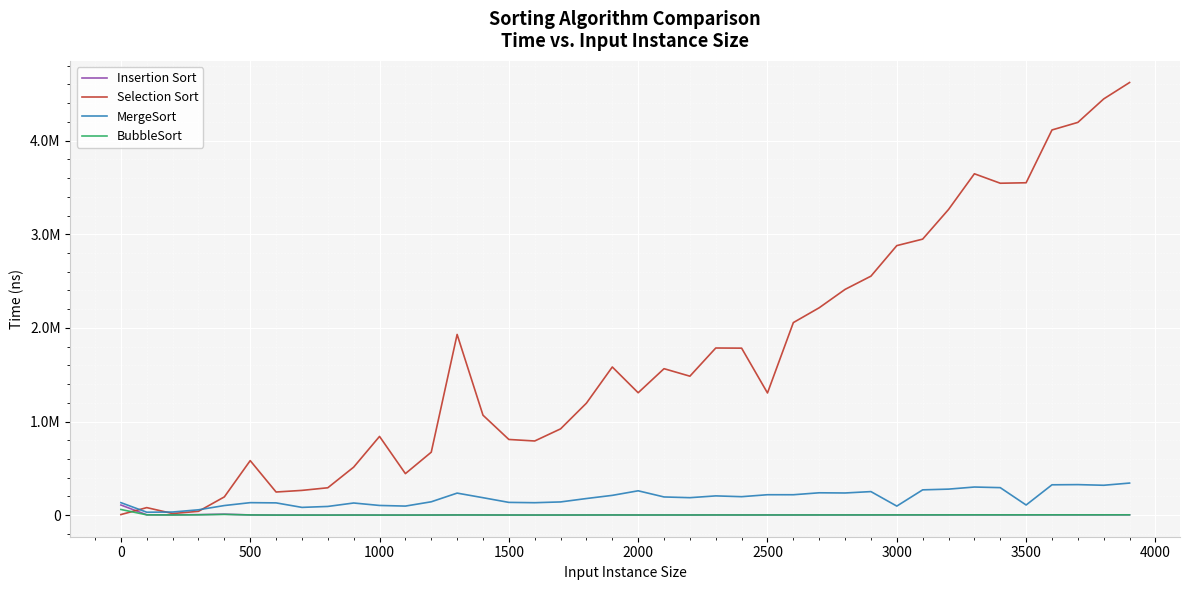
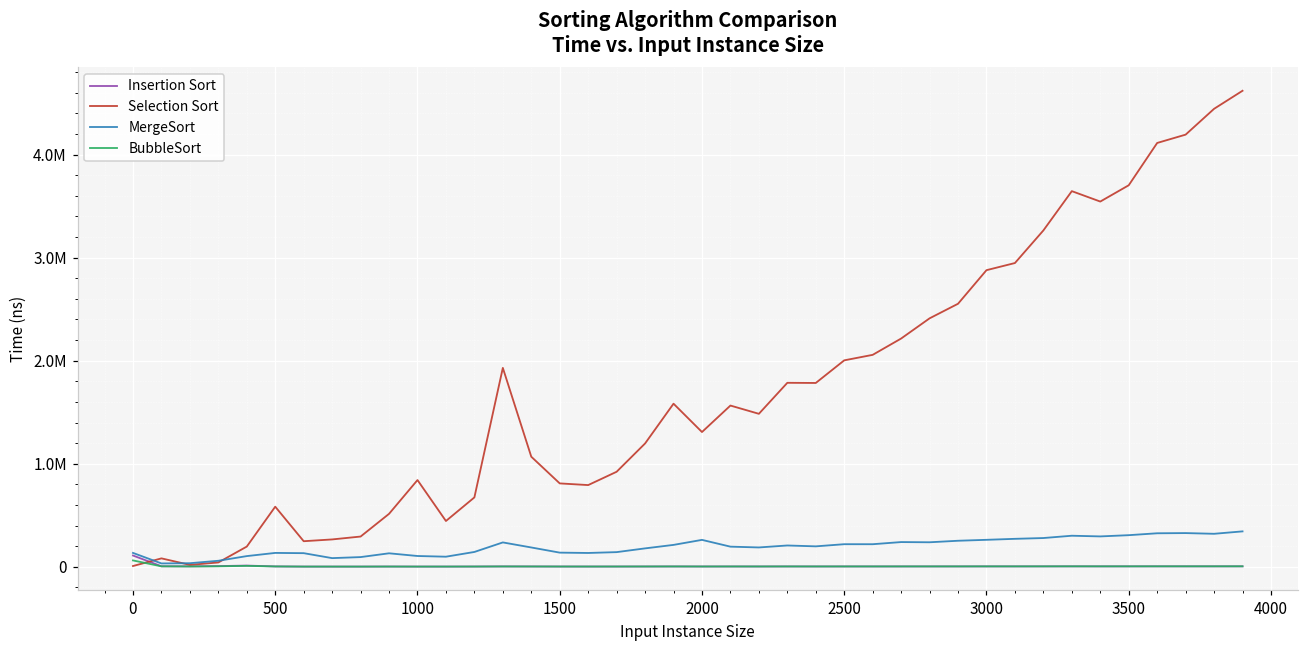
Selection Sort, 2500: 1300000 -> 2000000
MergeSort, 3000: 100000 -> 300000
Selection Sort, 3500: 3600000 -> 3700000
MergeSort, 3500: 100000 -> 300000
